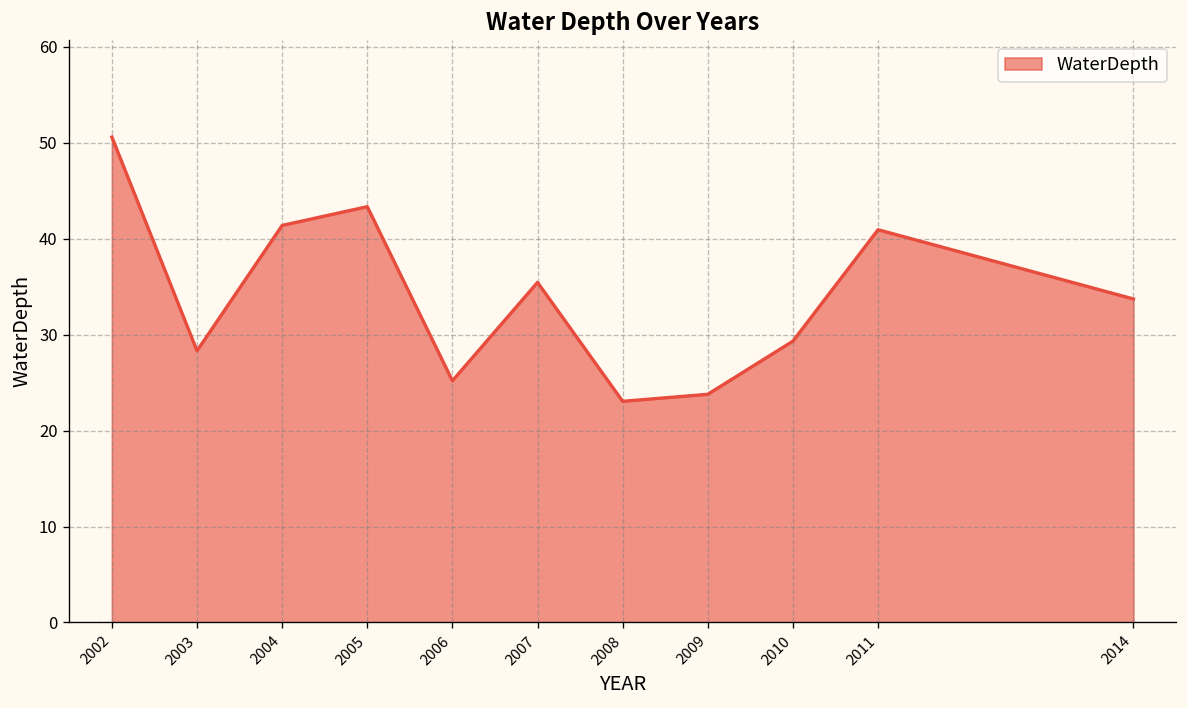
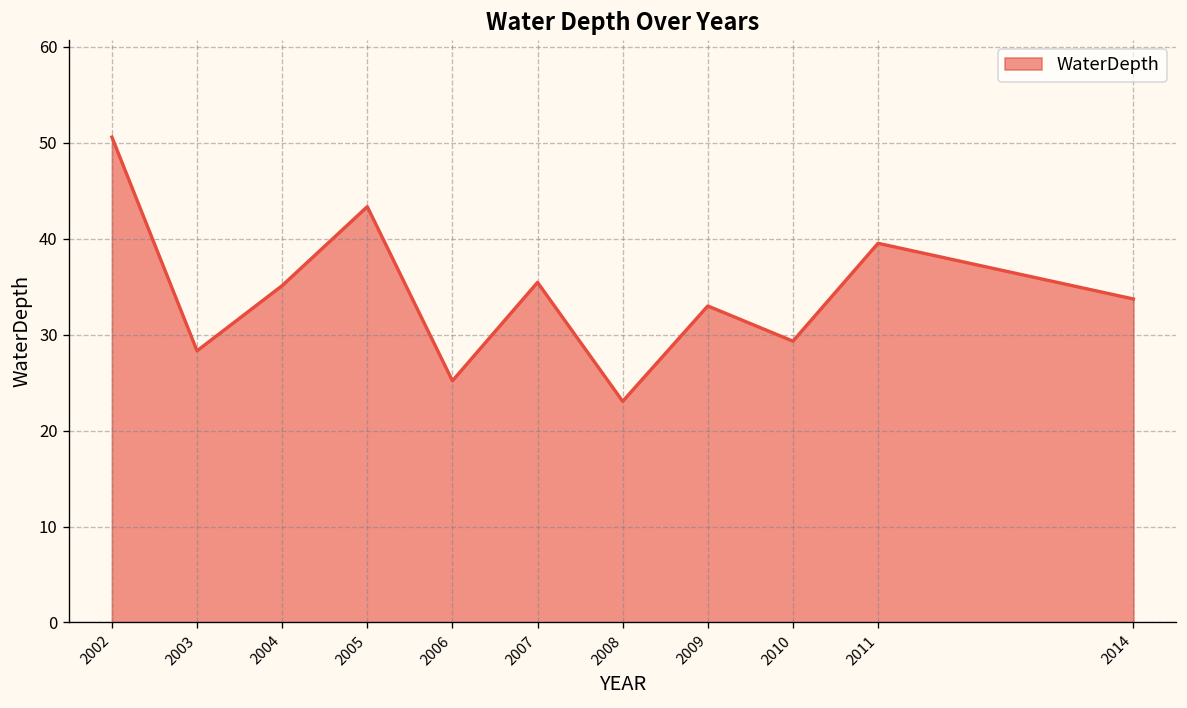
2004: 41 -> 35
2009: 24 -> 33
2011: 41 -> 40
